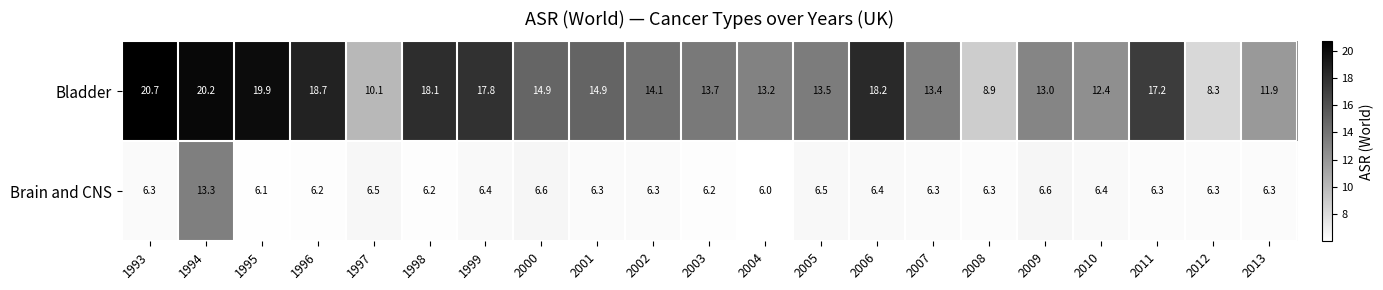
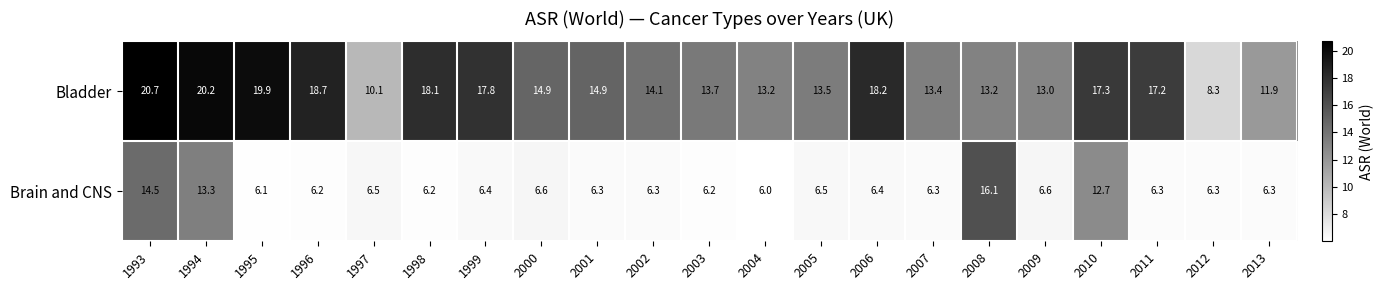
Bladder, 2008: 8.9 -> 13.2
Bladder, 2010: 12.4 -> 17.3
Brain and CNS, 1993: 6.3 -> 14.5
Brain and CNS, 2008: 6.3 -> 16.1
Brain and CNS, 2010: 6.4 -> 12.7
